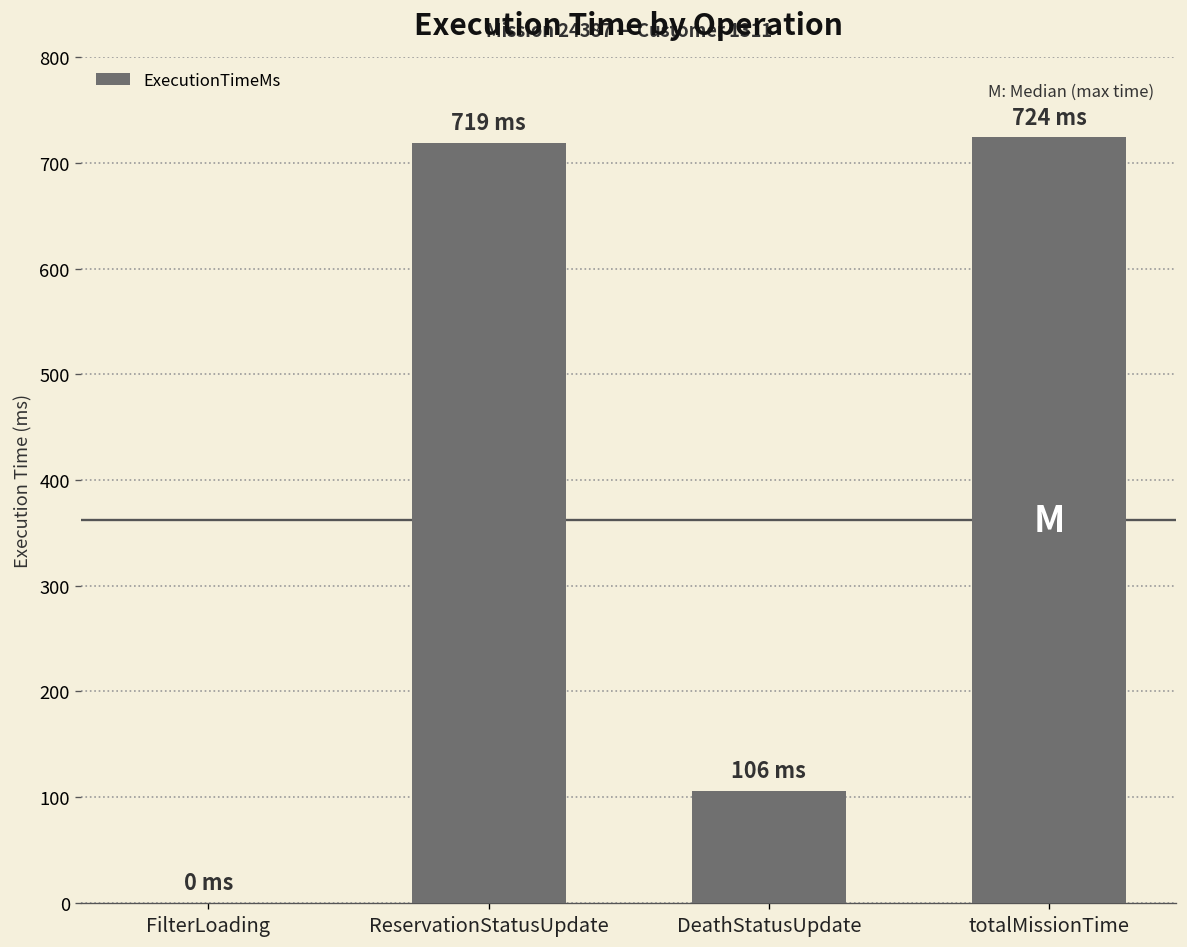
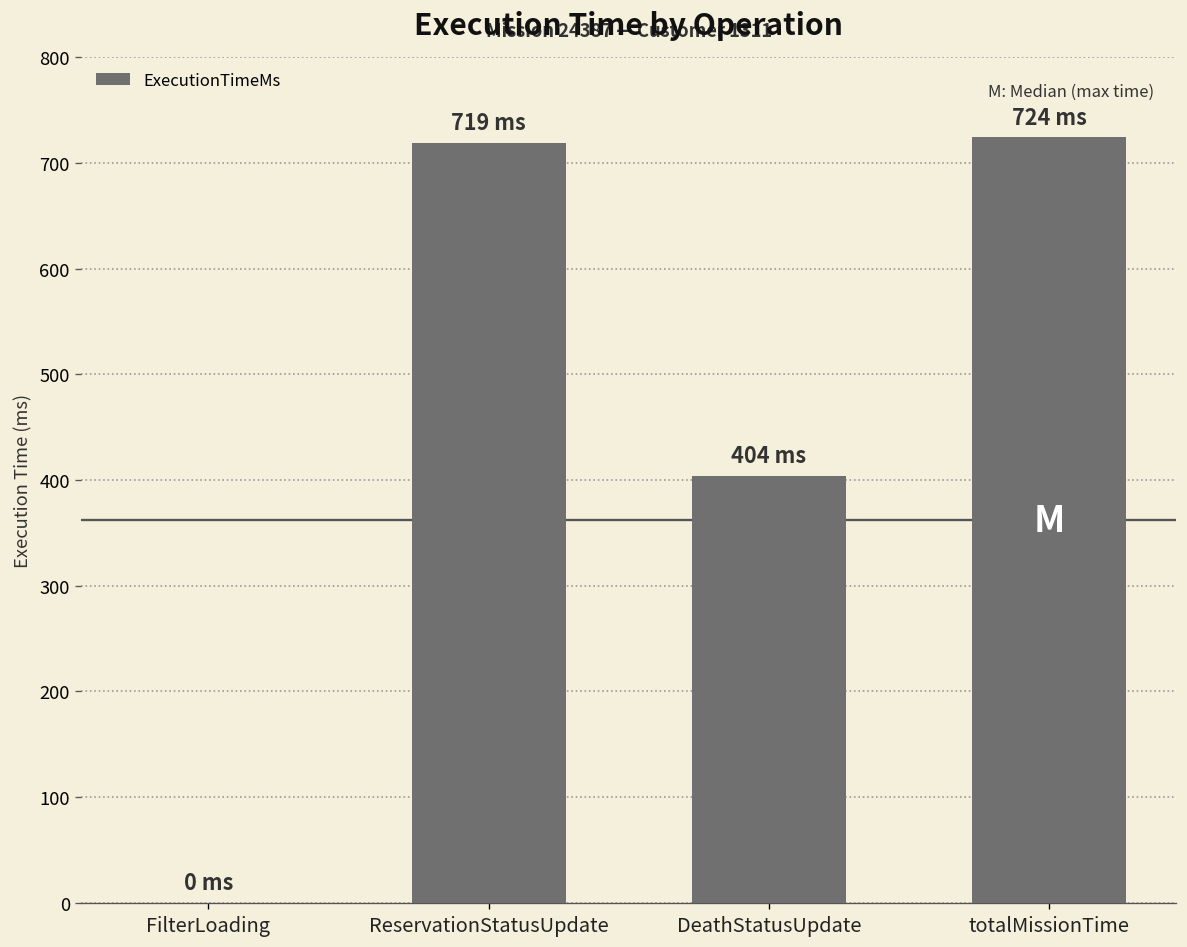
DeathStatusUpdate: 106 -> 404
